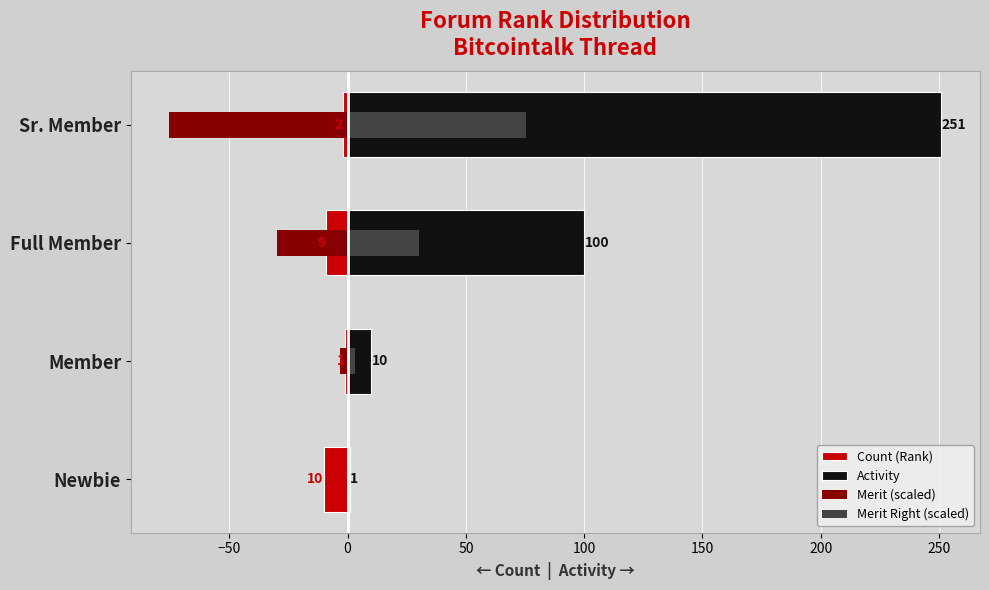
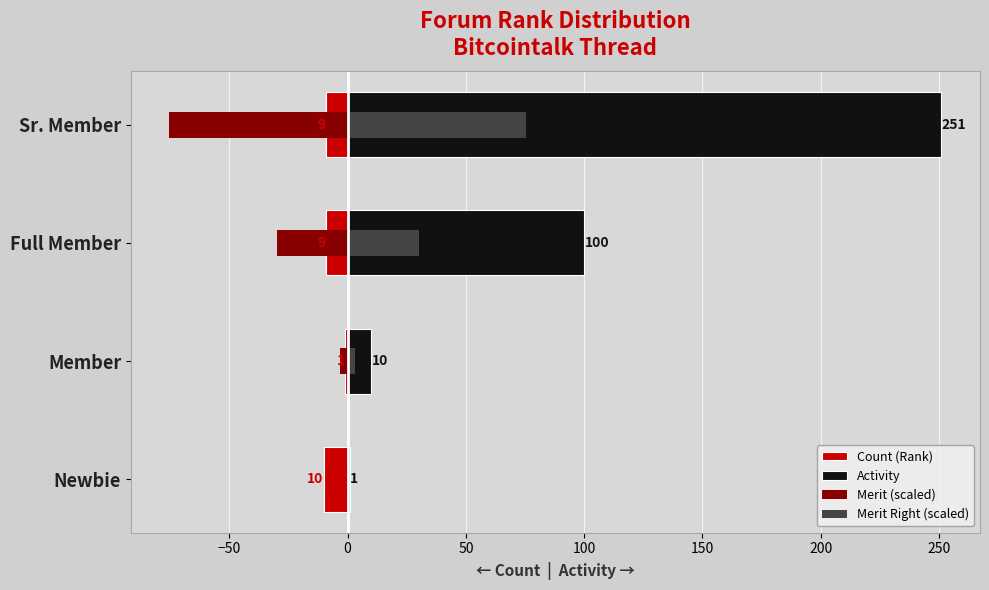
Count (Rank), Sr. Member: 2 -> 9
